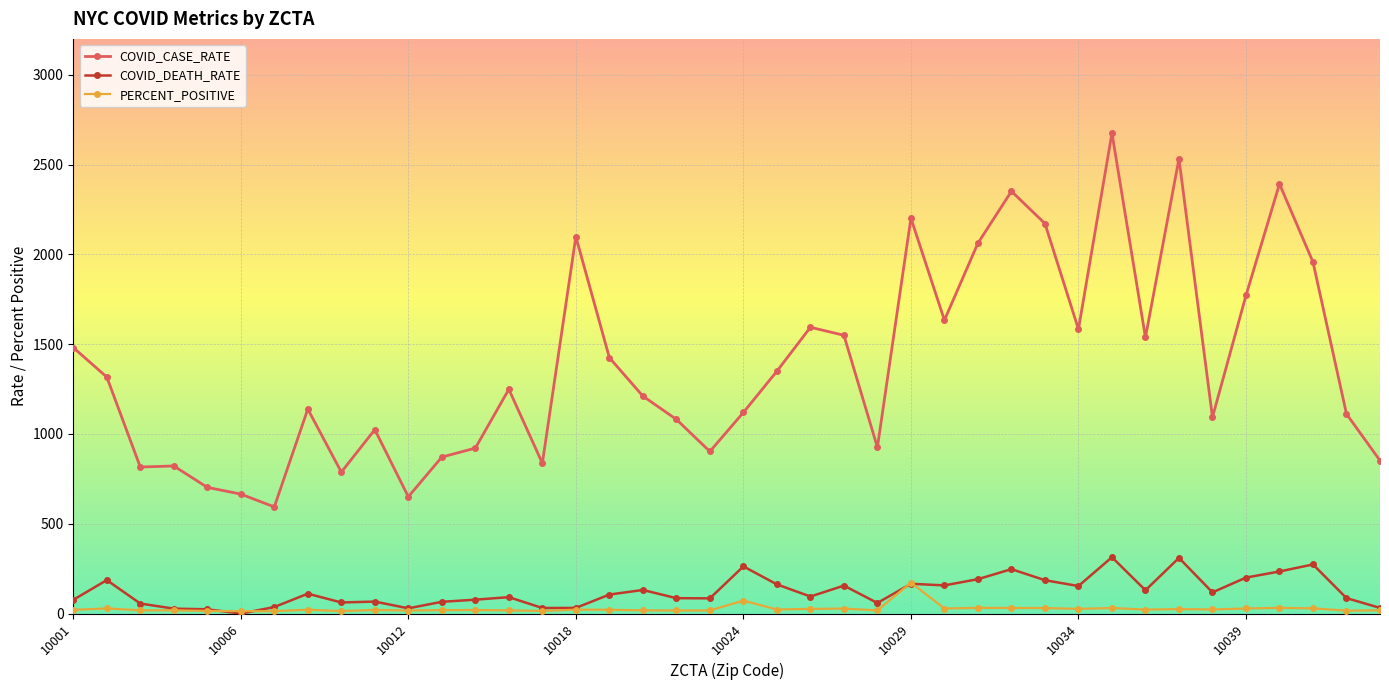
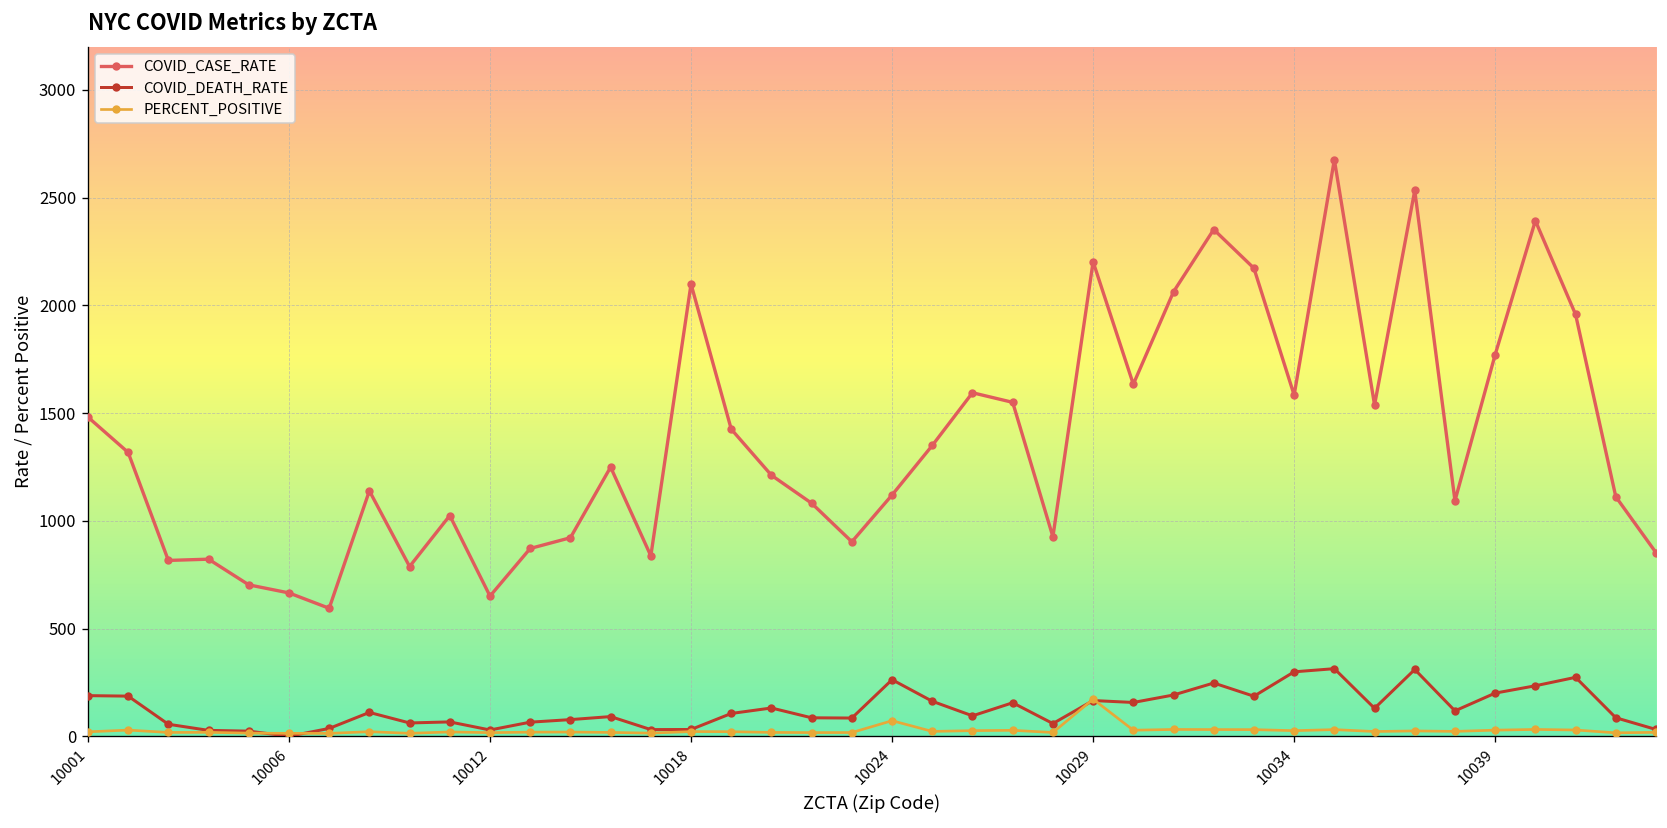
COVID_DEATH_RATE, 10001: 80 -> 190
COVID_DEATH_RATE, 10034: 150 -> 300
